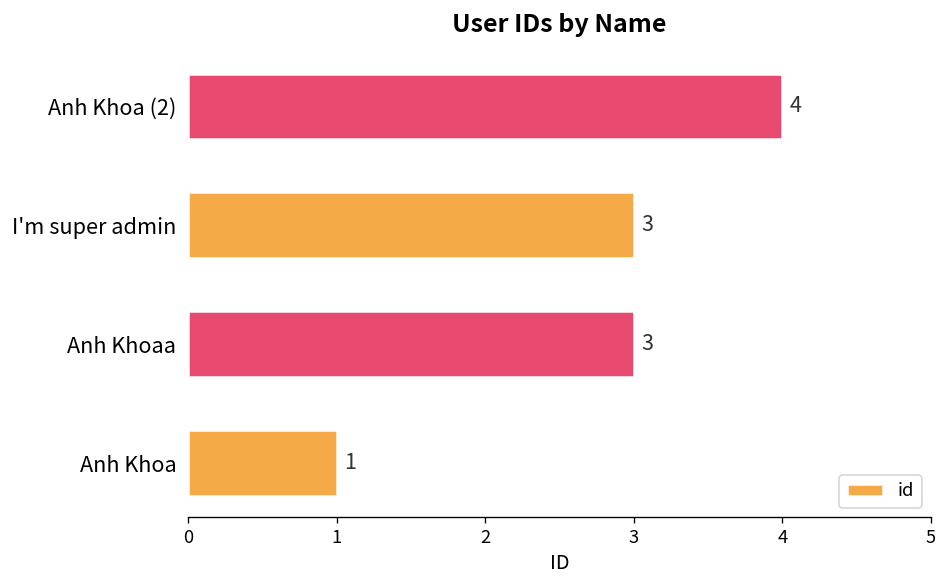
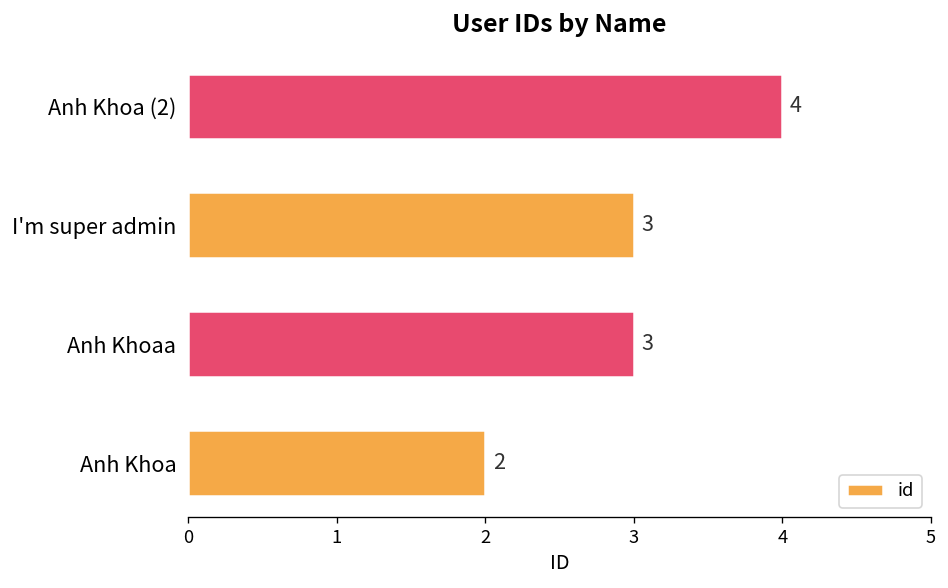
Anh Khoa: 1 -> 2
